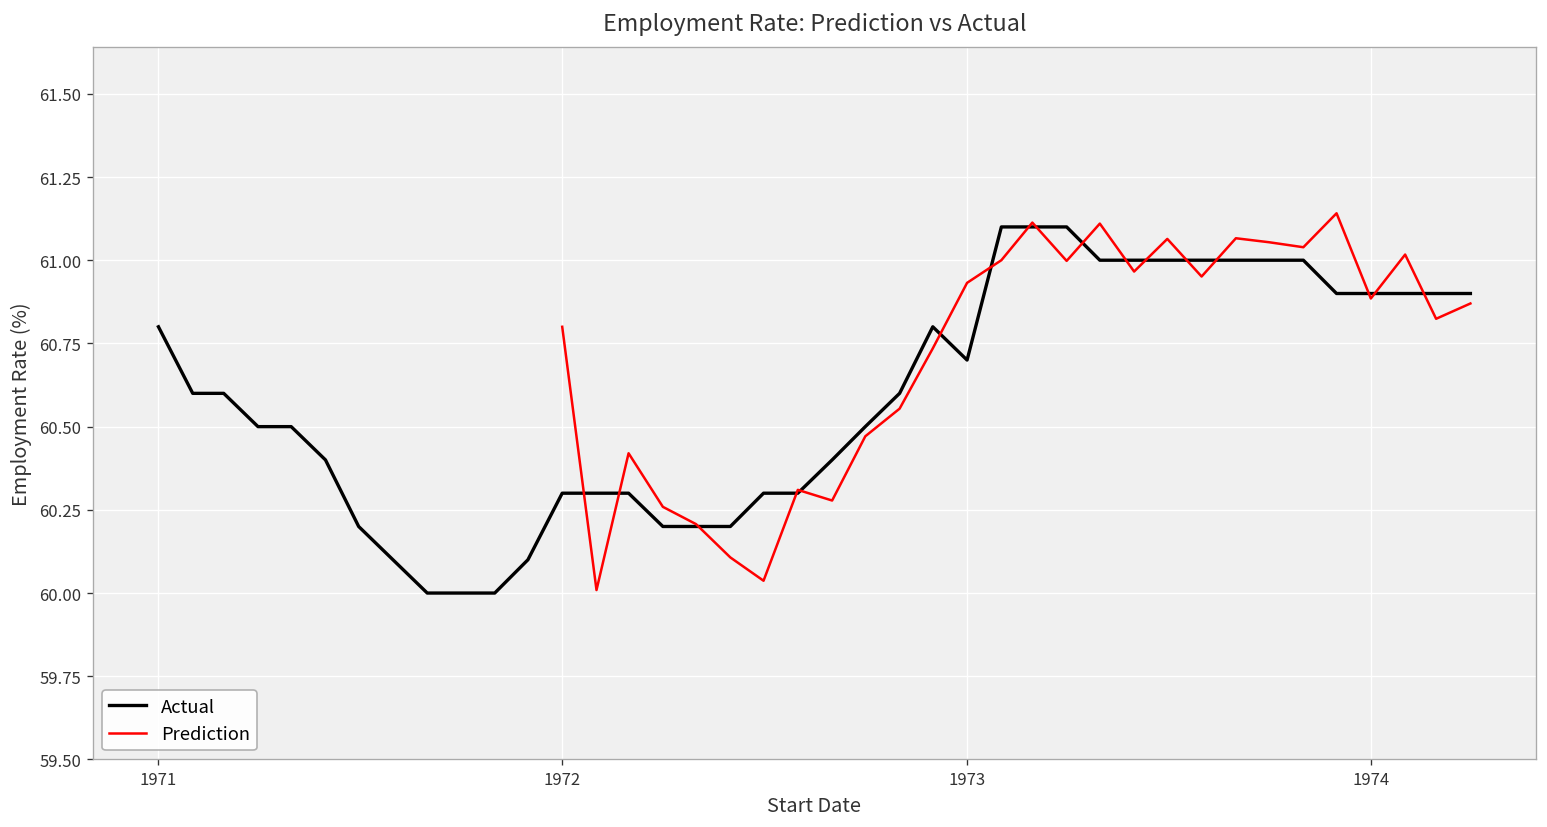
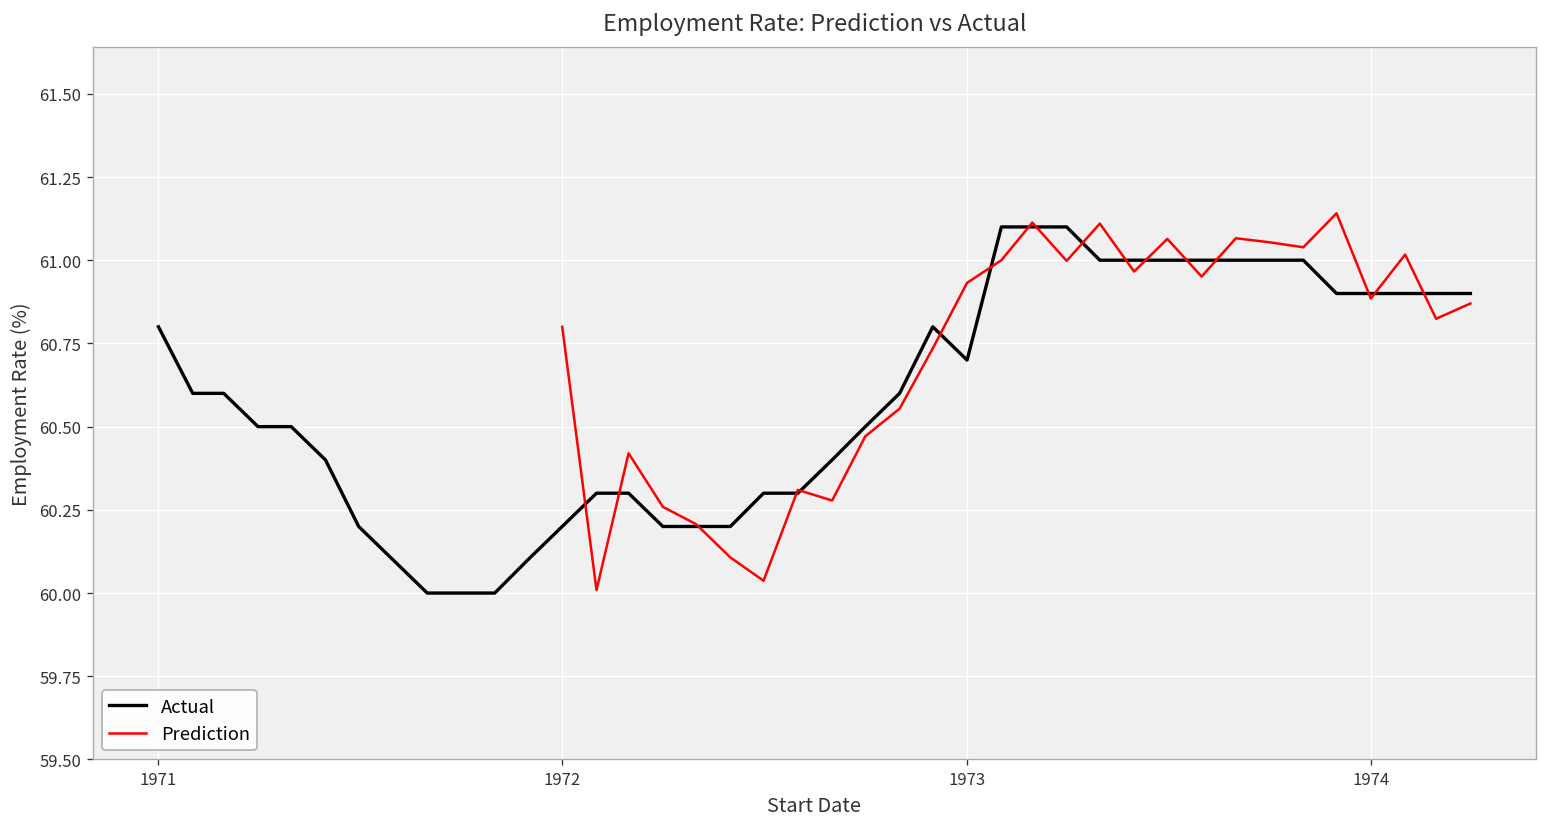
Actual, 1972: 60.3 -> 60.2
